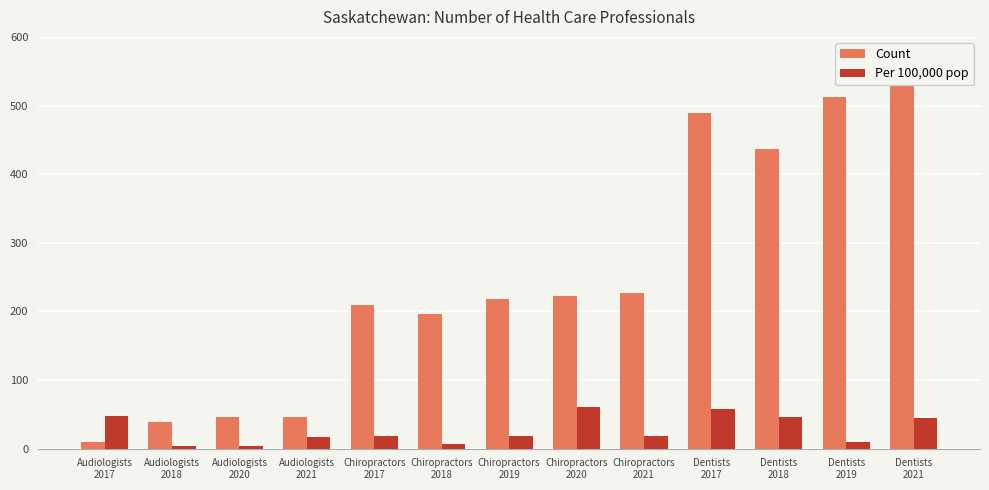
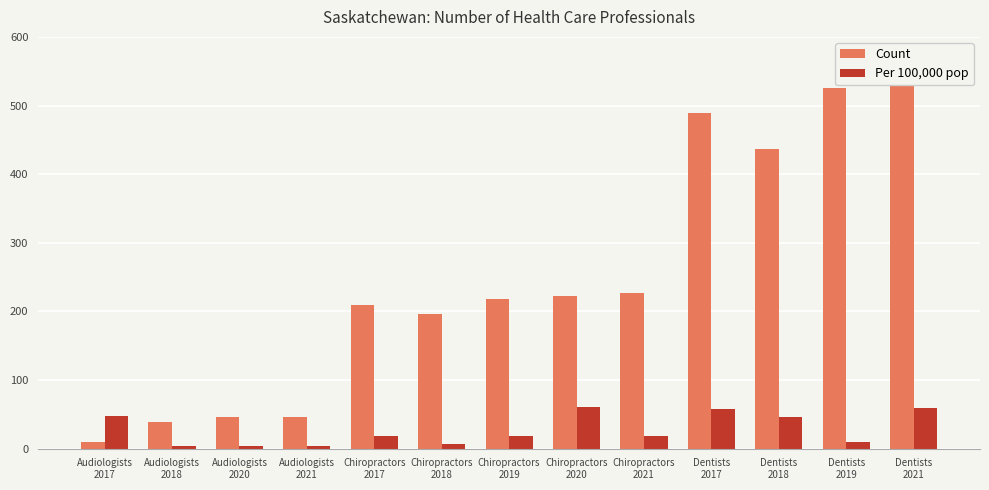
Per 100,000 pop, Audiologists 2021: 20 -> 0
Count, Dentists 2019: 510 -> 530
Per 100,000 pop, Dentists 2021: 50 -> 60
